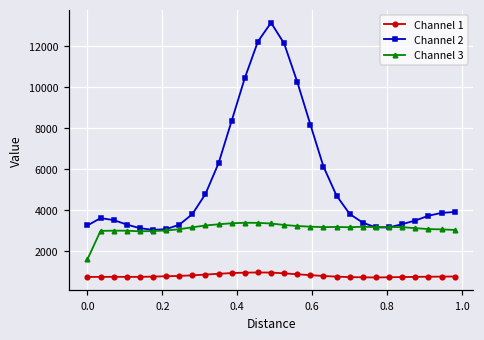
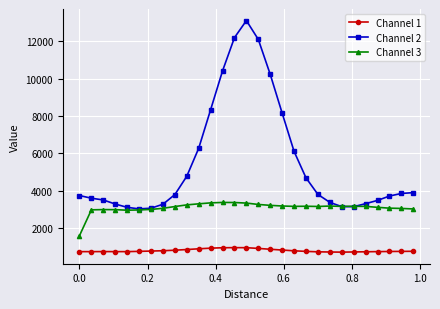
Channel 2, 0.0: 3200 -> 3700
